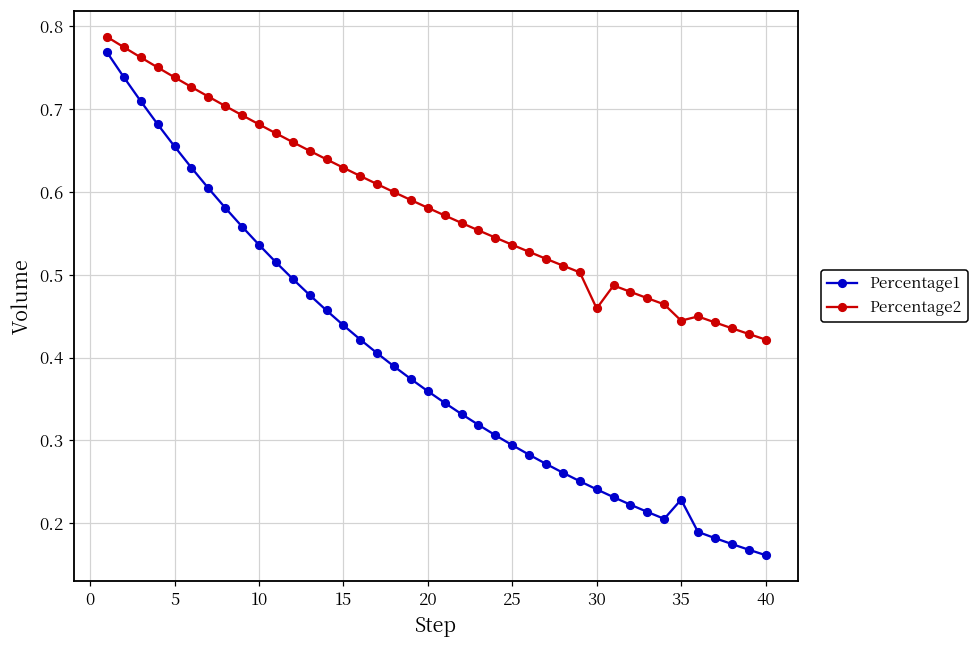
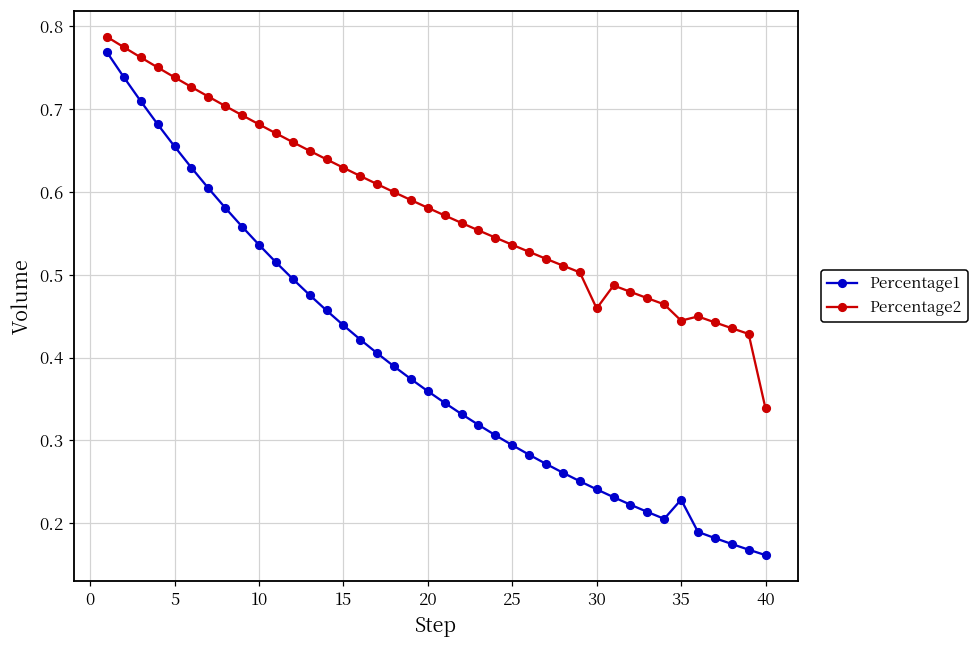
Percentage2, 40: 0.42 -> 0.34
